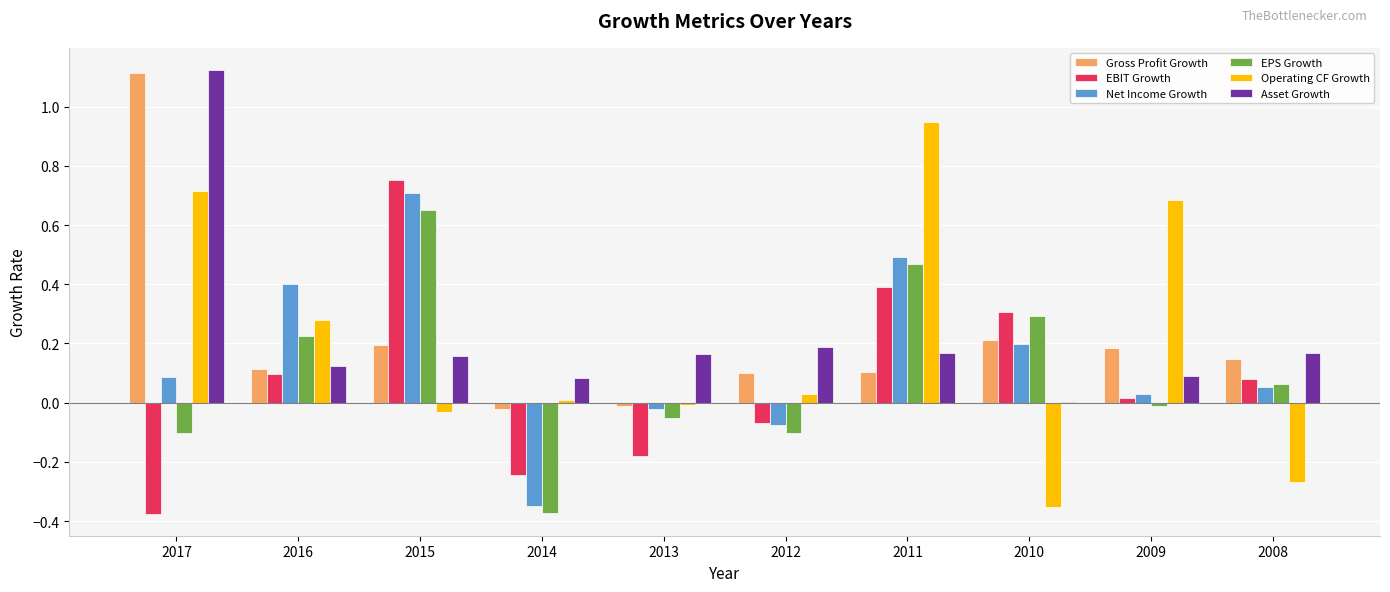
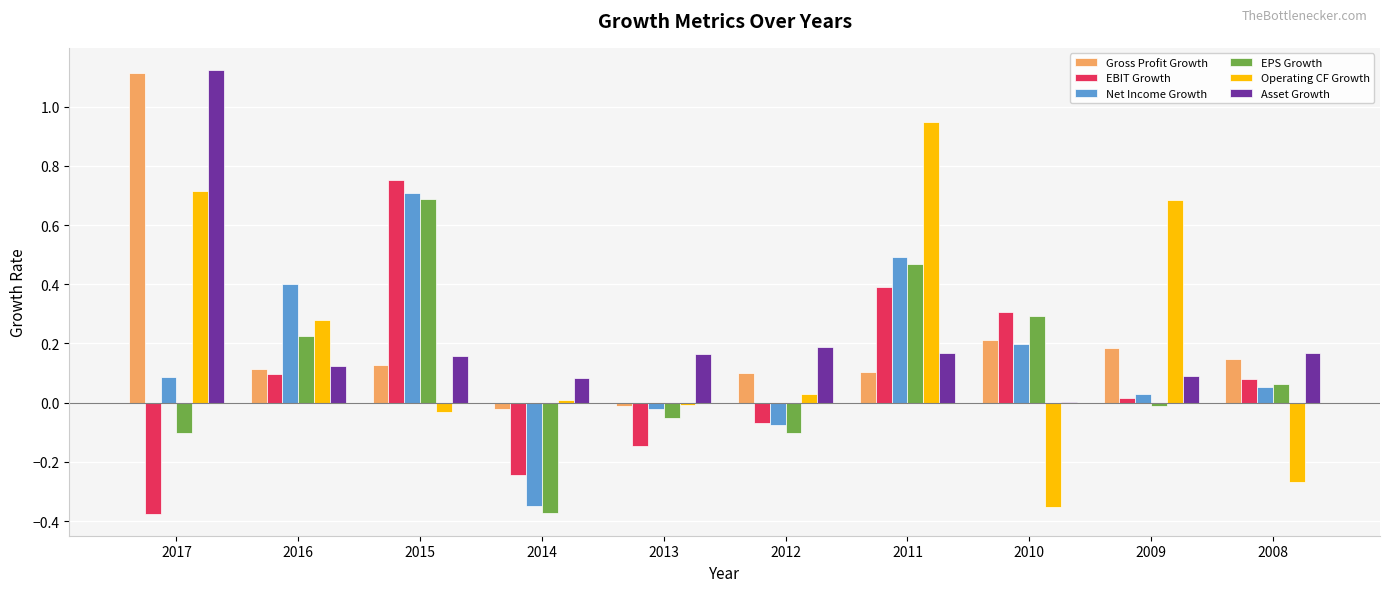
Gross Profit Growth, 2015: 0.19 -> 0.13
EPS Growth, 2015: 0.65 -> 0.69
EBIT Growth, 2013: -0.18 -> -0.15
